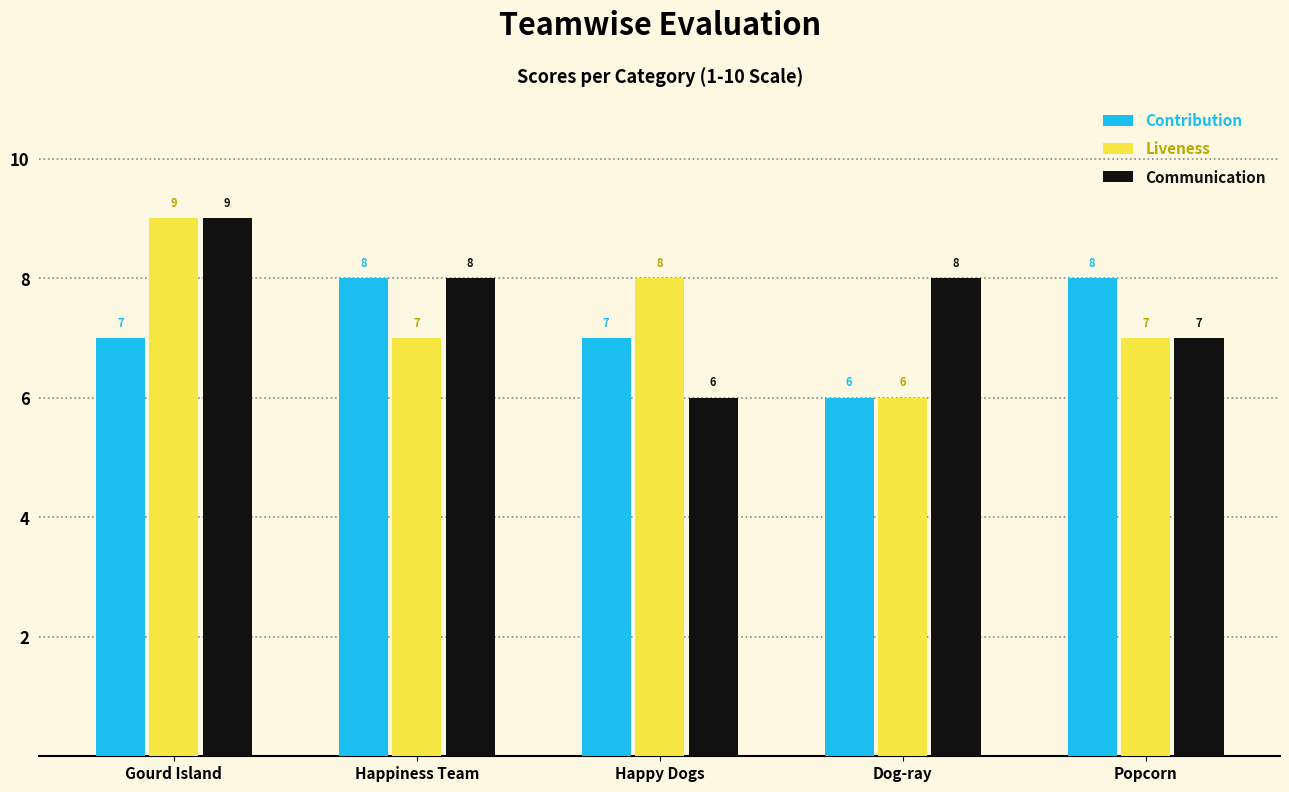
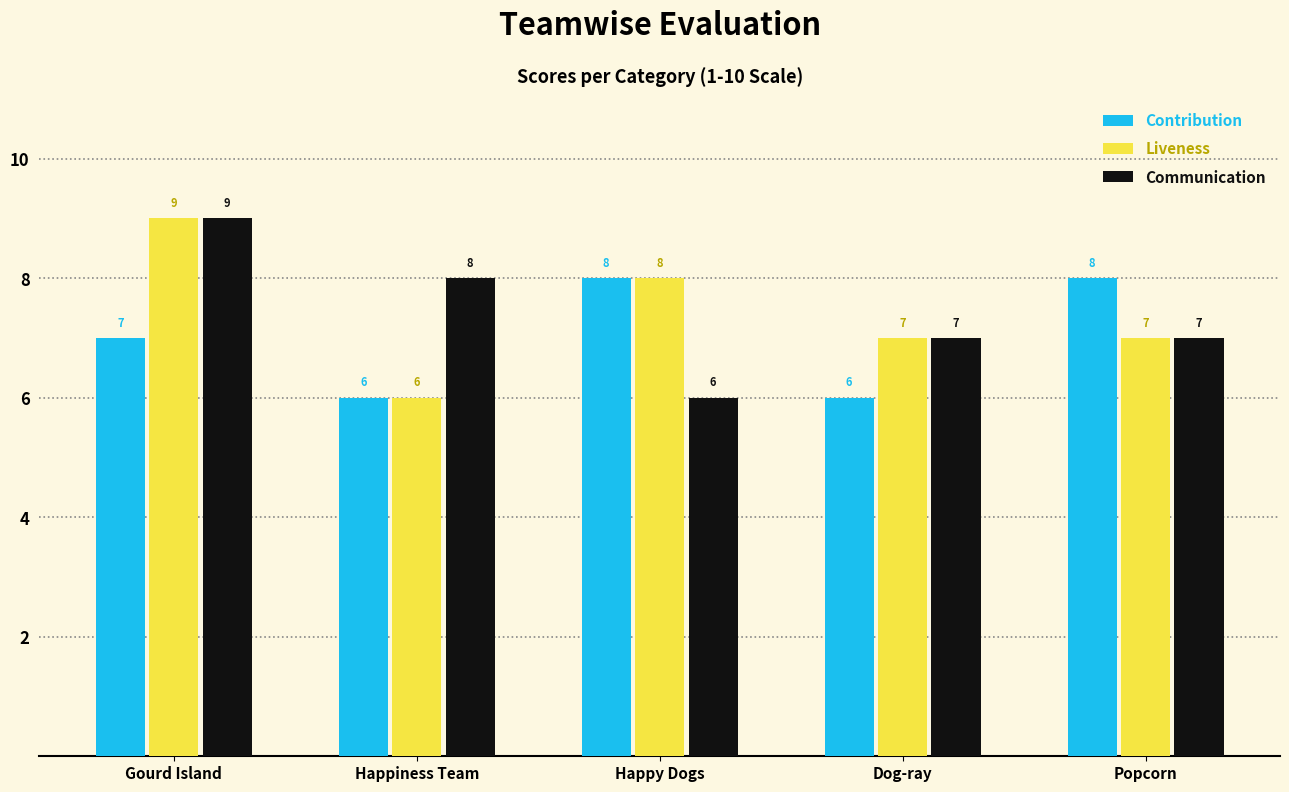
Contribution, Happiness Team: 8 -> 6
Liveness, Happiness Team: 7 -> 6
Contribution, Happy Dogs: 7 -> 8
Liveness, Dog-ray: 6 -> 7
Communication, Dog-ray: 8 -> 7
